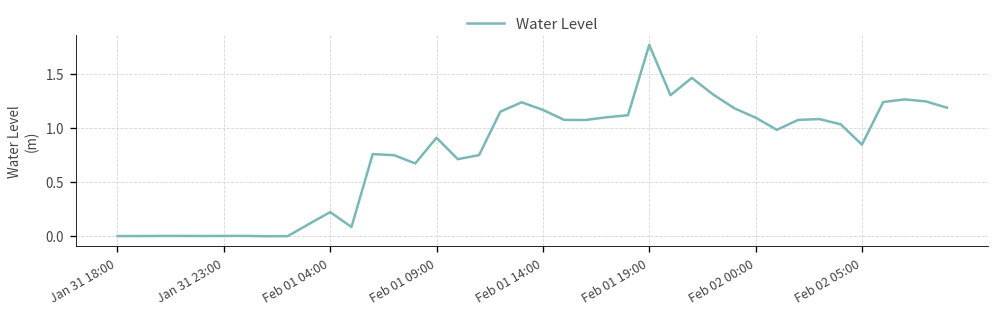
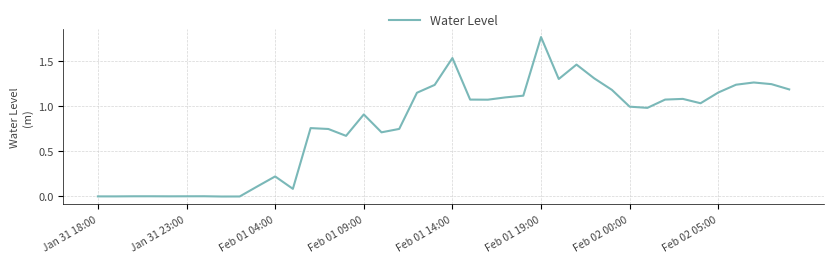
Feb 01 14:00: 1.2 -> 1.5
Feb 02 00:00: 1.1 -> 1.0
Feb 02 05:00: 0.8 -> 1.2
